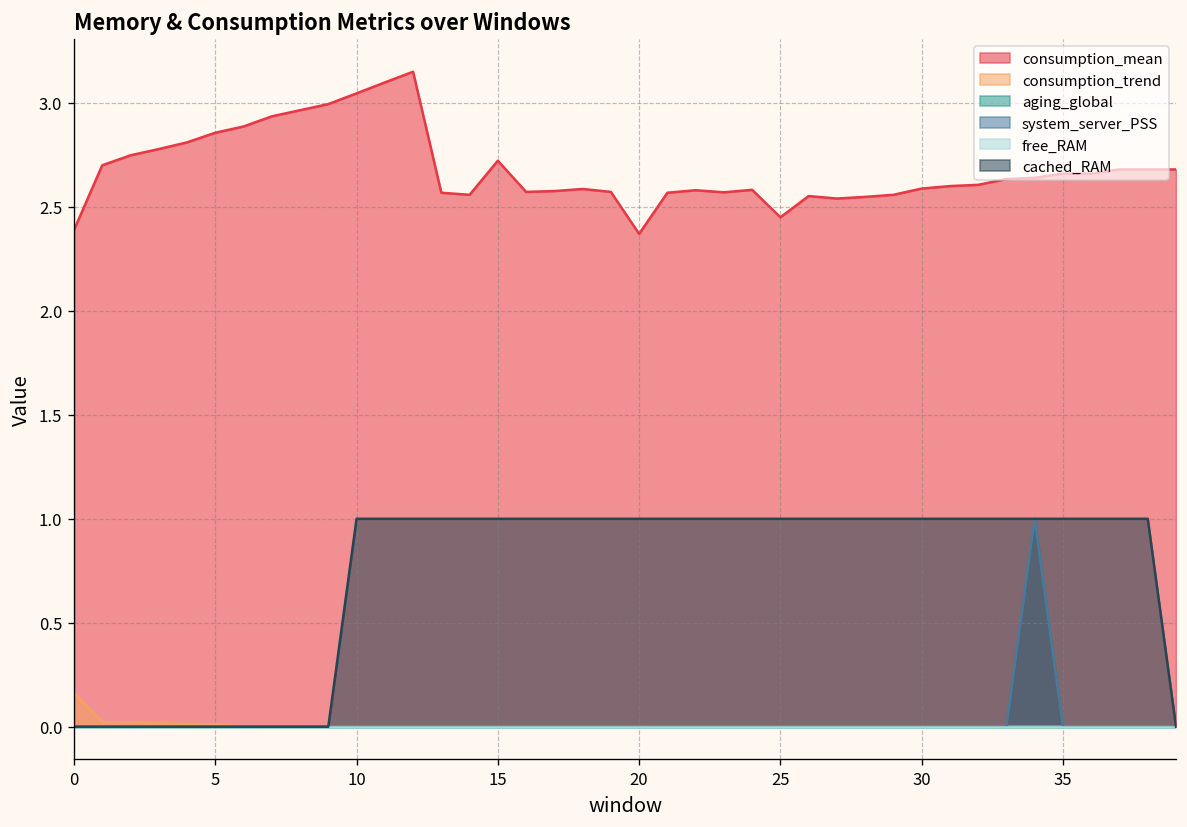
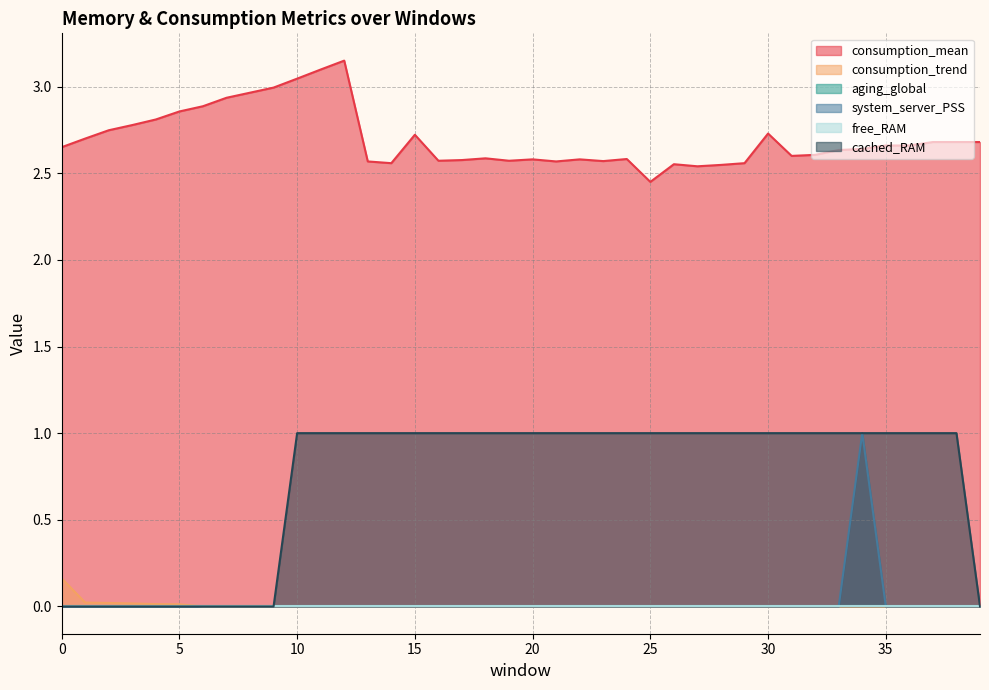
consumption_mean, 0: 2.39 -> 2.65
consumption_mean, 20: 2.37 -> 2.58
consumption_mean, 30: 2.59 -> 2.73
